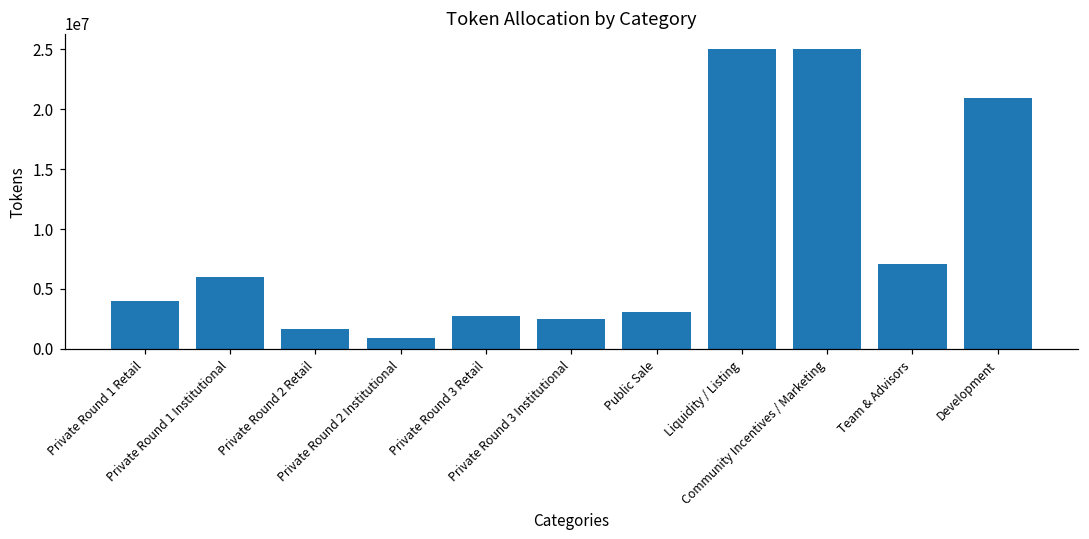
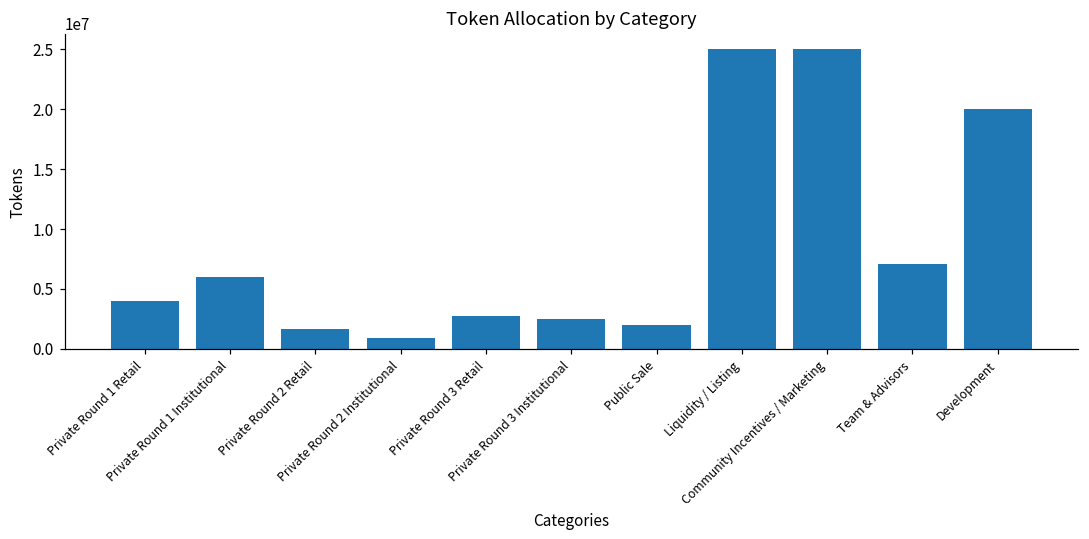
Public Sale: 3100000 -> 2000000
Development: 20900000 -> 20000000
